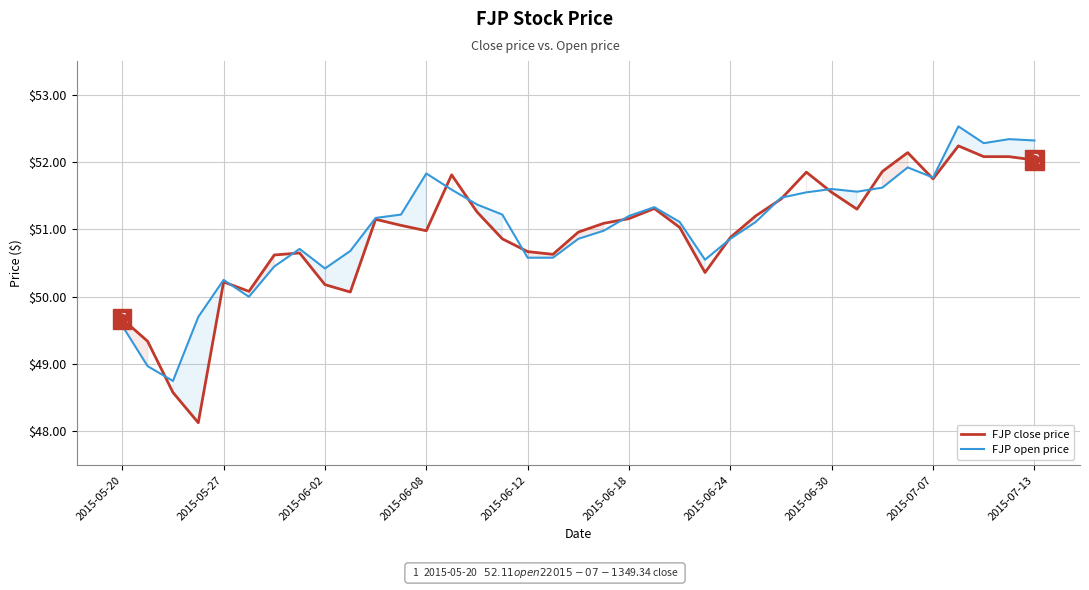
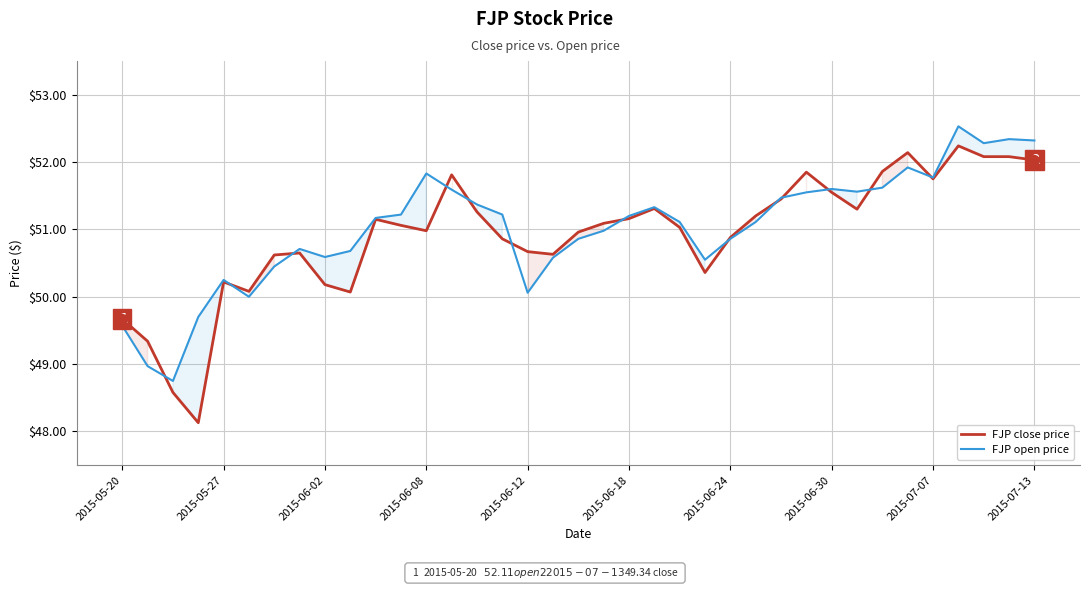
FJP open price, 2015-06-02: $50.4 -> $50.6
FJP open price, 2015-06-12: $50.6 -> $50.1
